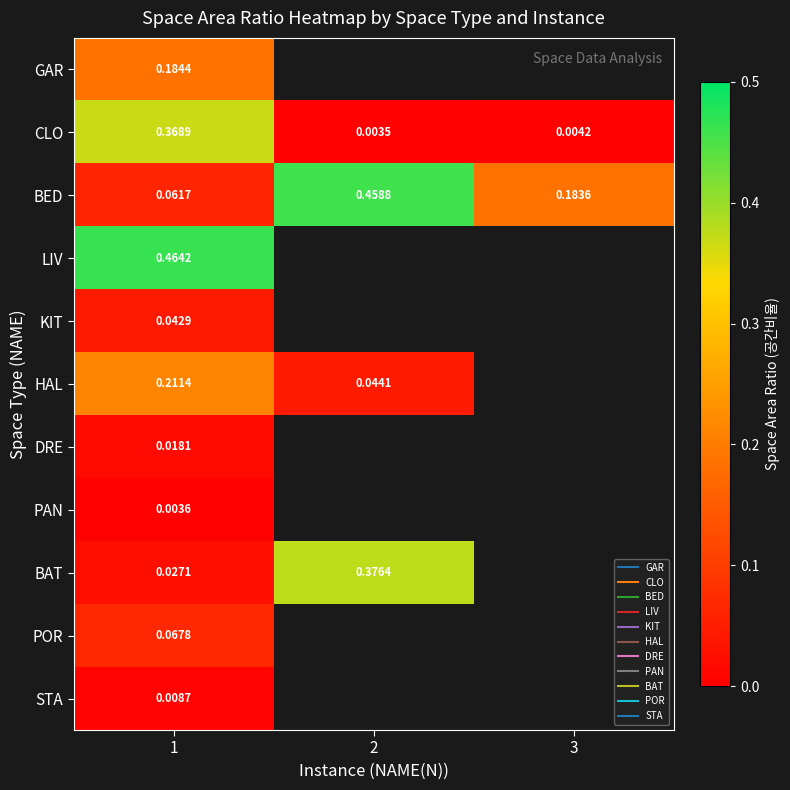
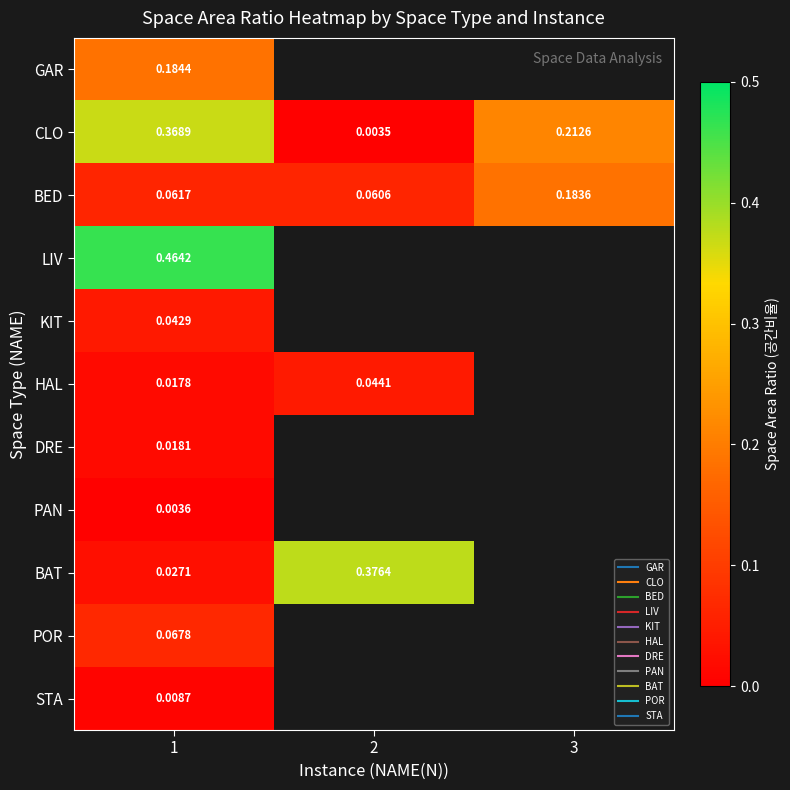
CLO, 3: 0.0042 -> 0.2126
BED, 2: 0.4588 -> 0.0606
HAL, 1: 0.2114 -> 0.0178
